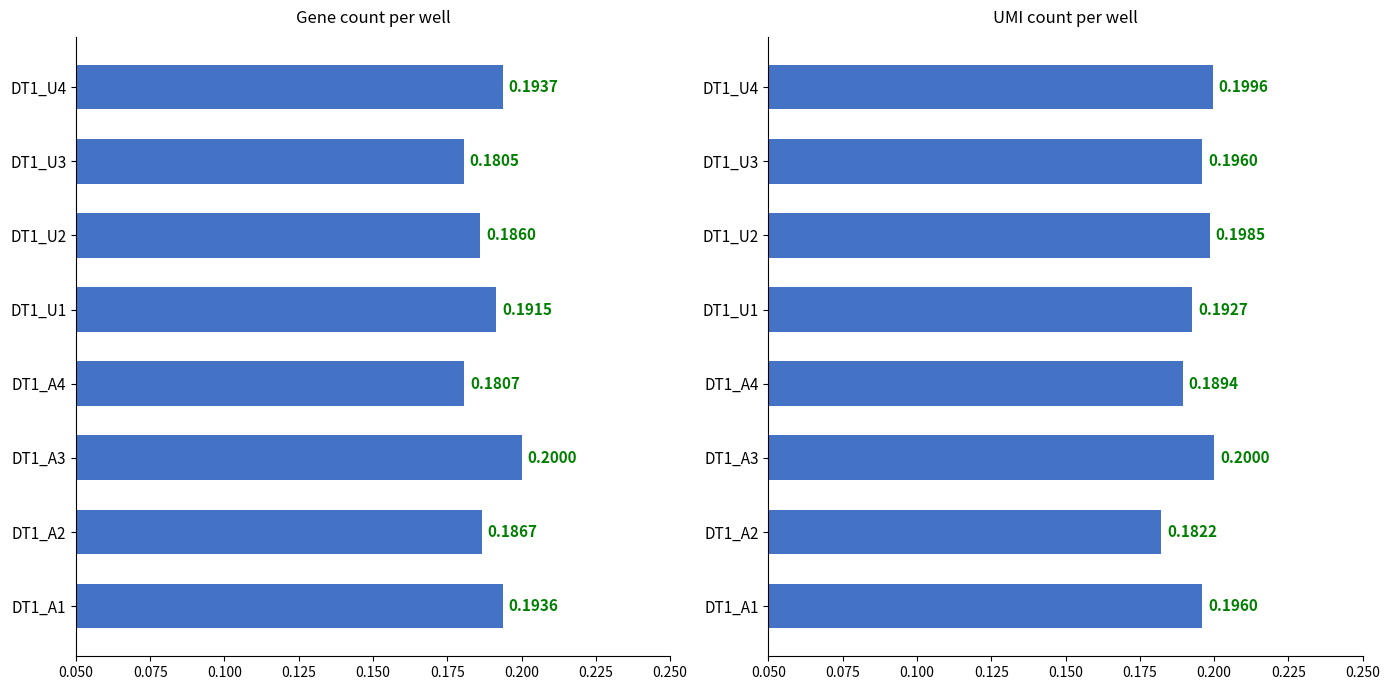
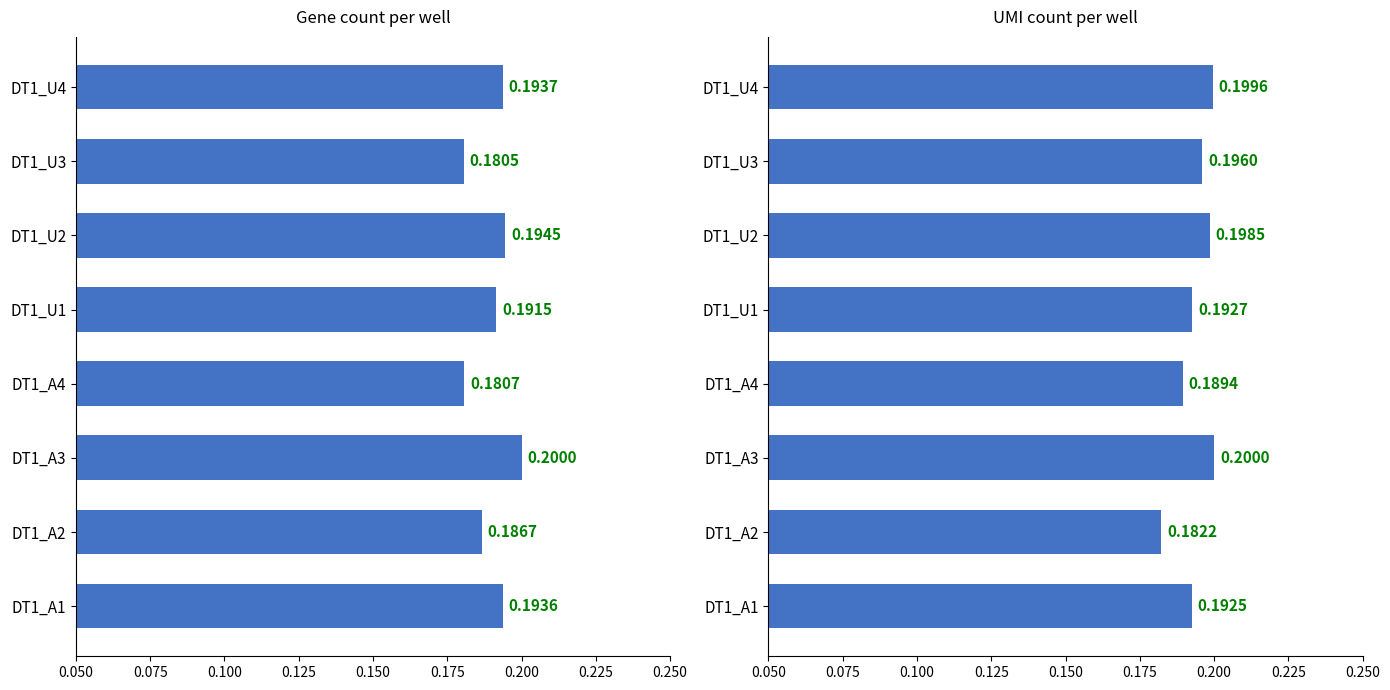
Gene count per well, DT1_U2: 0.1860 -> 0.1945
UMI count per well, DT1_A1: 0.1960 -> 0.1925
